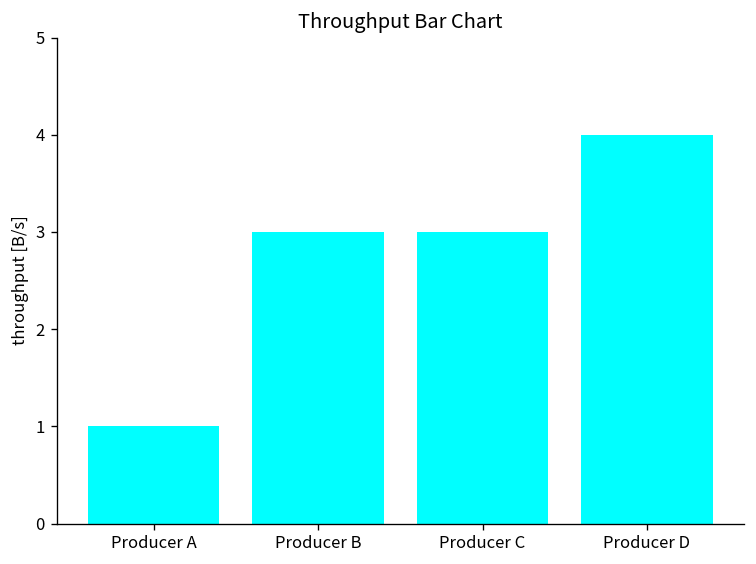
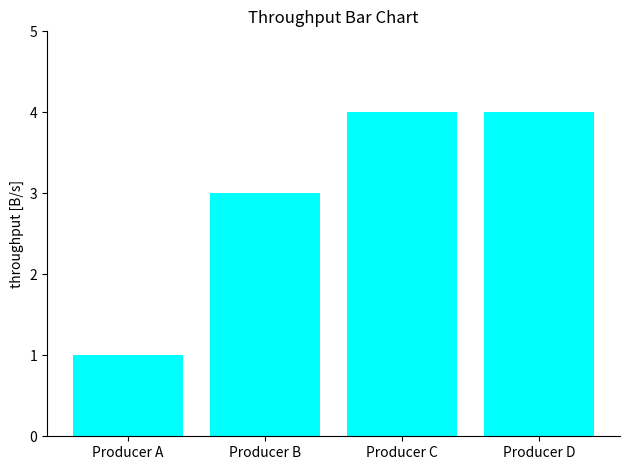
Producer C: 3 -> 4
